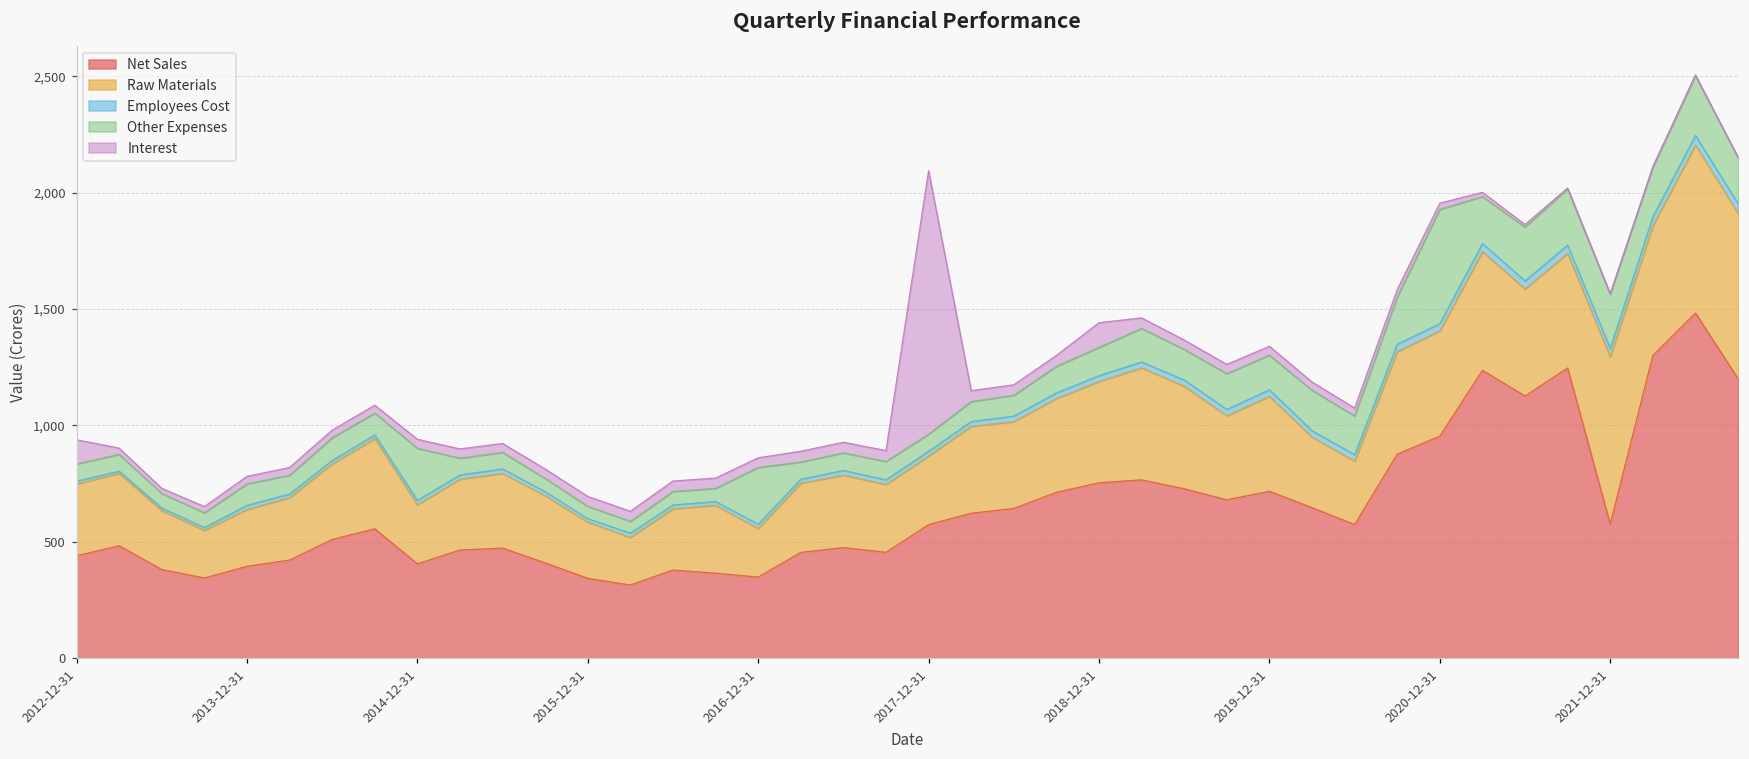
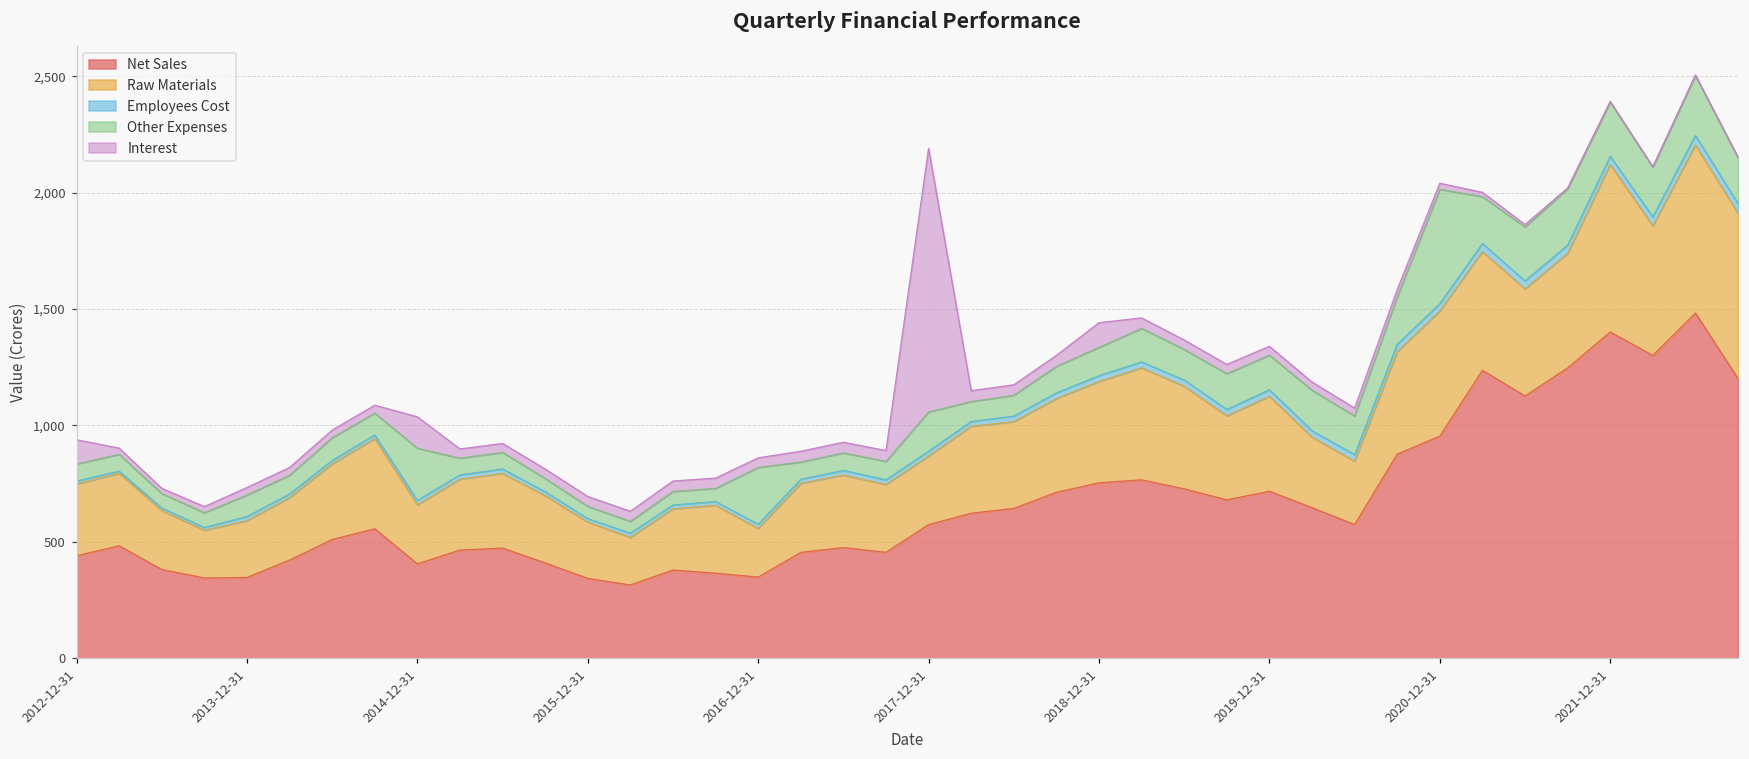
Net Sales, 2013-12-31: 390 -> 350
Interest, 2014-12-31: 40 -> 130
Other Expenses, 2017-12-31: 70 -> 170
Raw Materials, 2020-12-31: 450 -> 540
Net Sales, 2021-12-31: 580 -> 1,400
